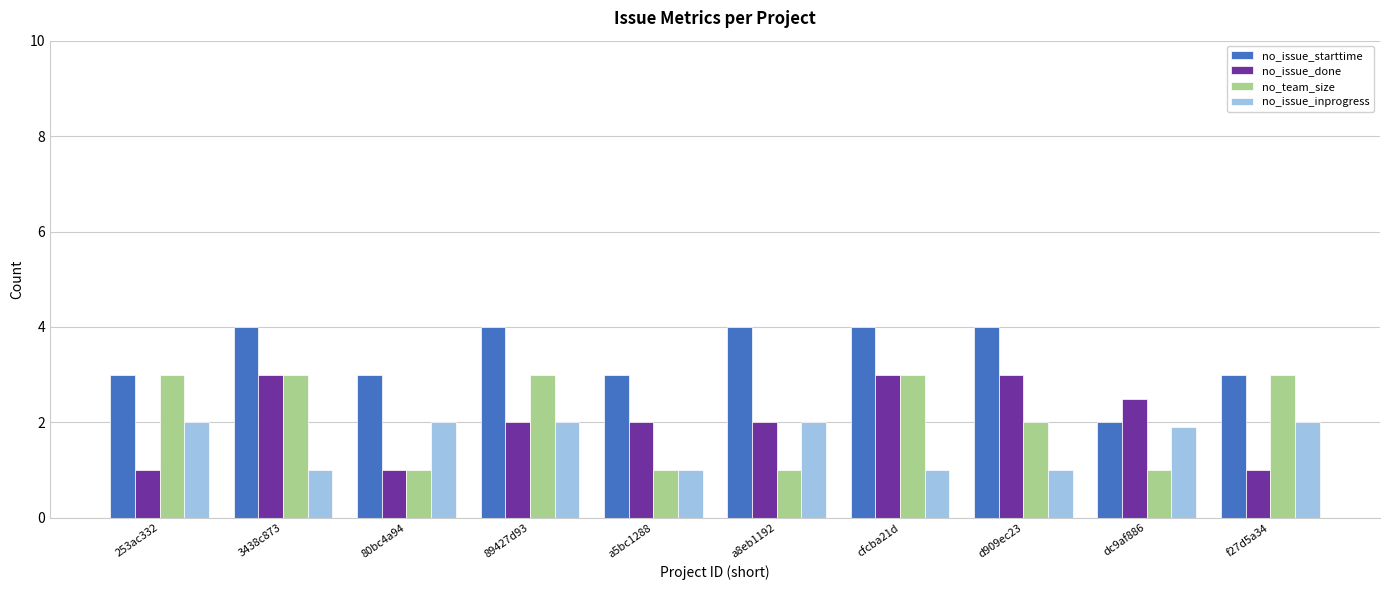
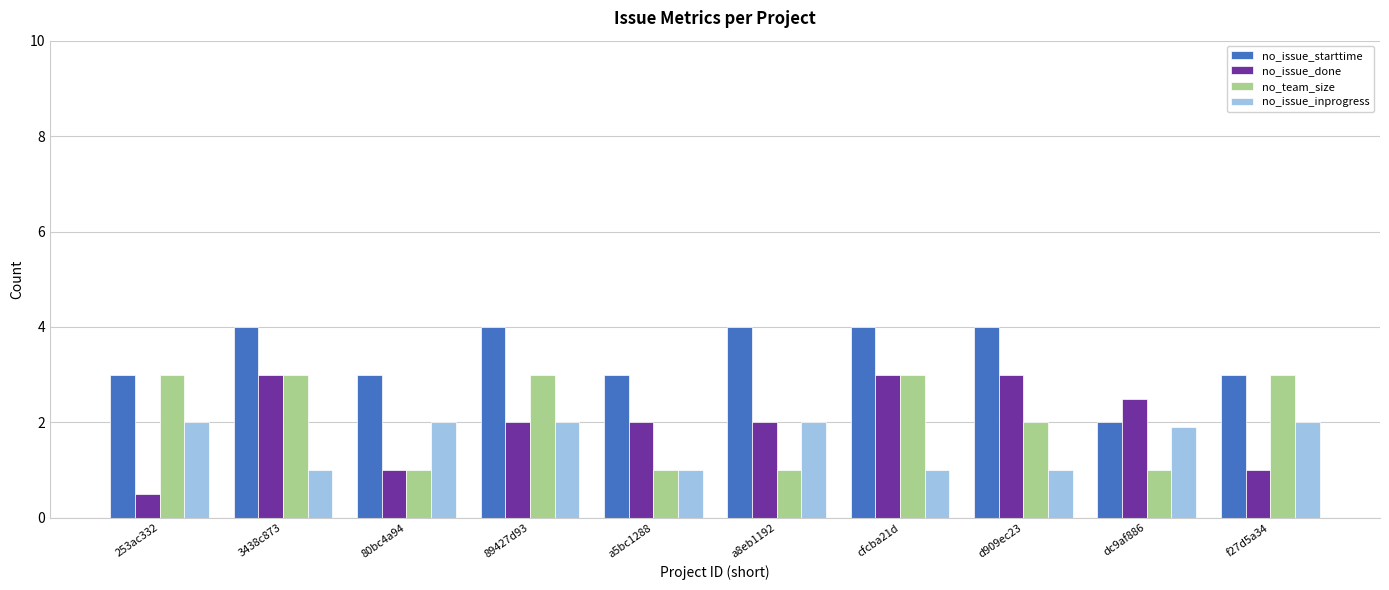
no_issue_done, 253ac332: 1.0 -> 0.5
